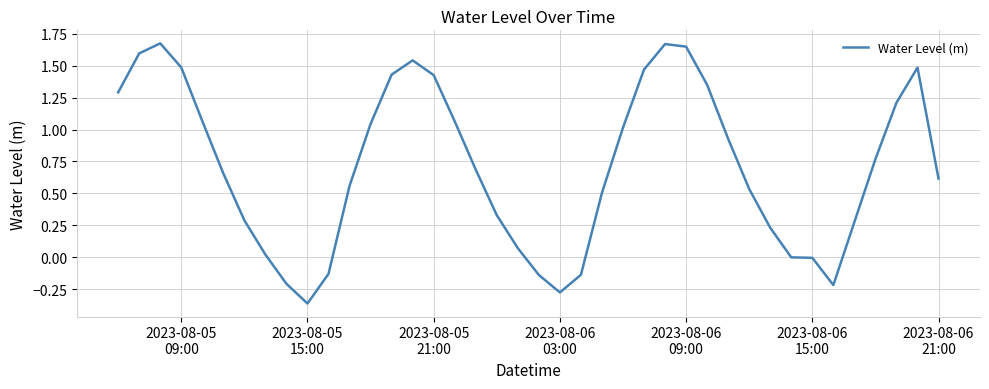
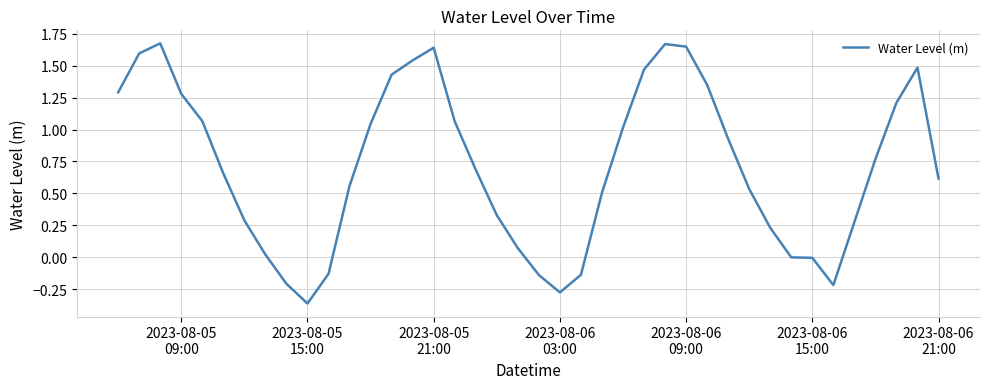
2023-08-05 09:00: 1.49 -> 1.28
2023-08-05 21:00: 1.43 -> 1.64
